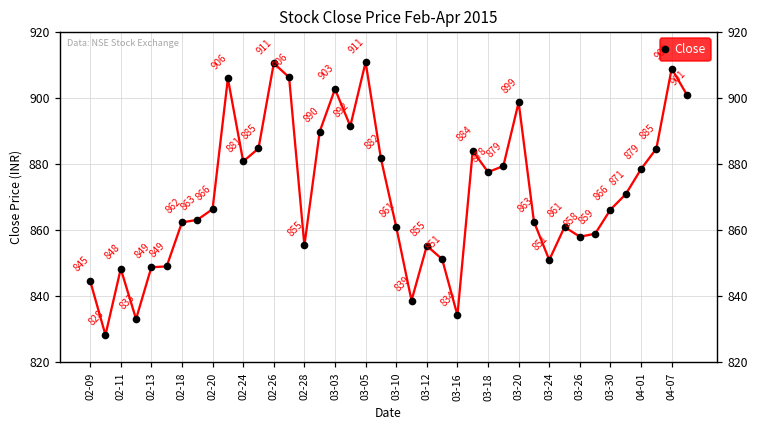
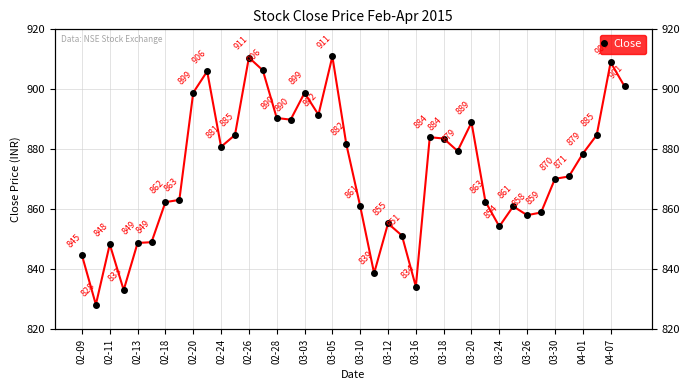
02-20: 866 -> 899
02-28: 855 -> 890
03-03: 903 -> 899
03-18: 878 -> 884
03-20: 899 -> 889
03-24: 851 -> 854
03-30: 866 -> 870
